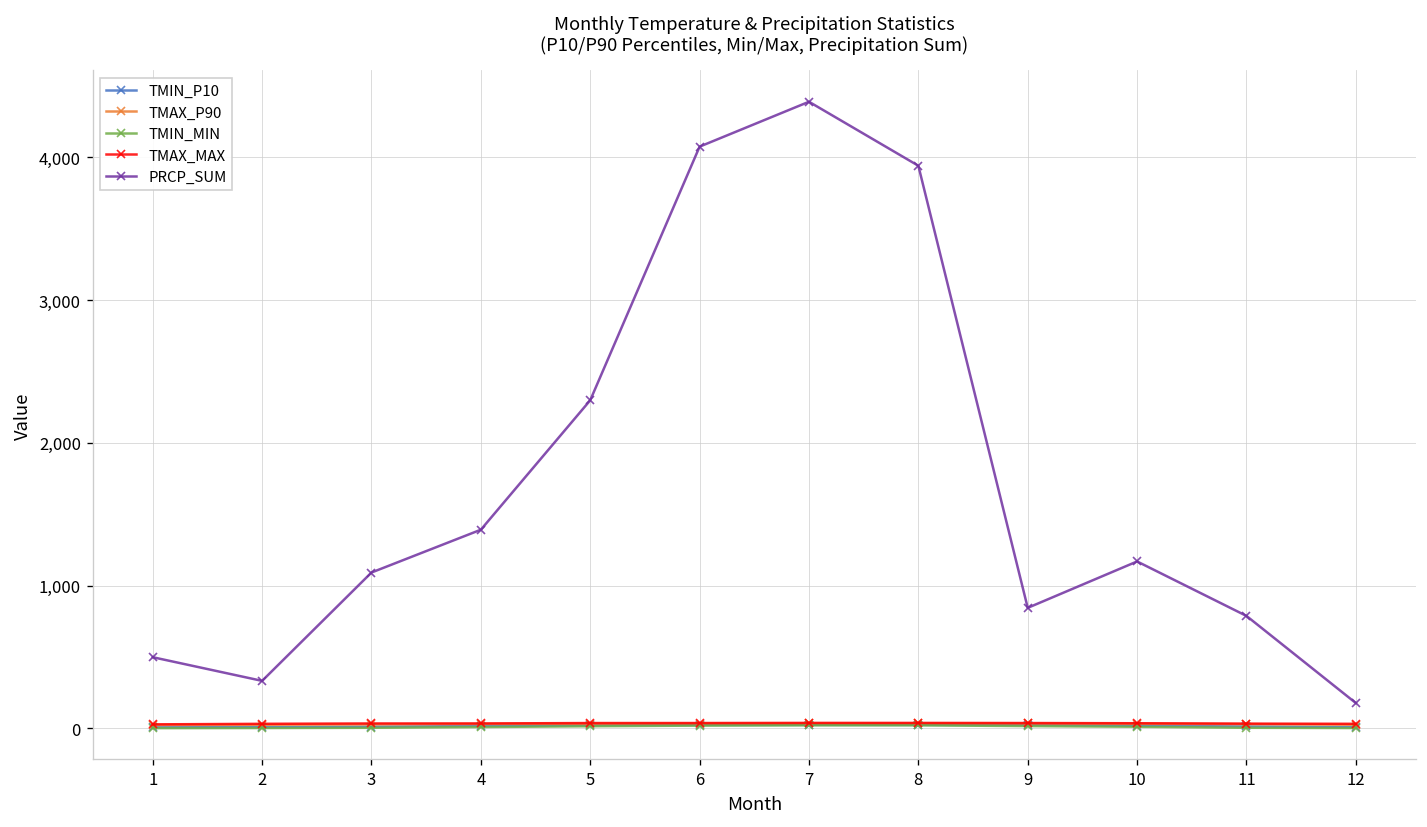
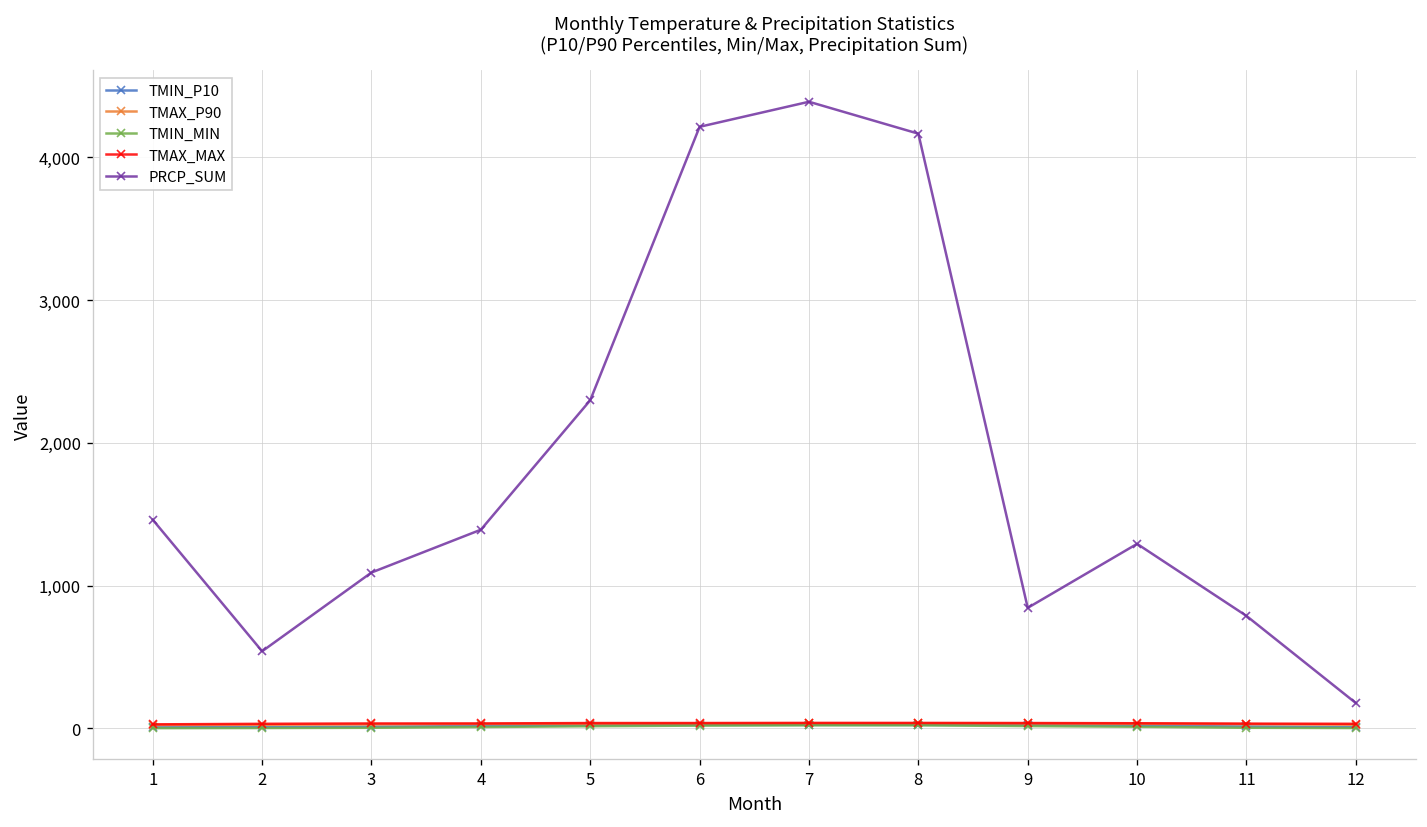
PRCP_SUM, 1: 500 -> 1,460
PRCP_SUM, 2: 330 -> 540
PRCP_SUM, 6: 4,080 -> 4,210
PRCP_SUM, 8: 3,940 -> 4,170
PRCP_SUM, 10: 1,170 -> 1,290
